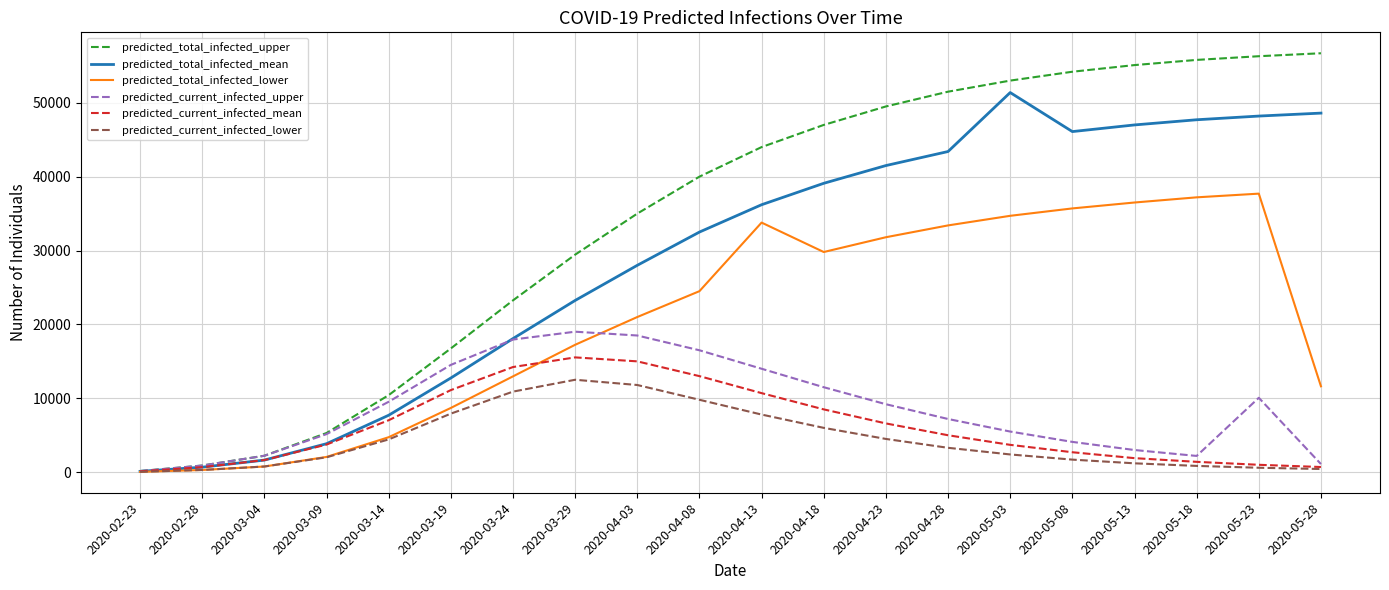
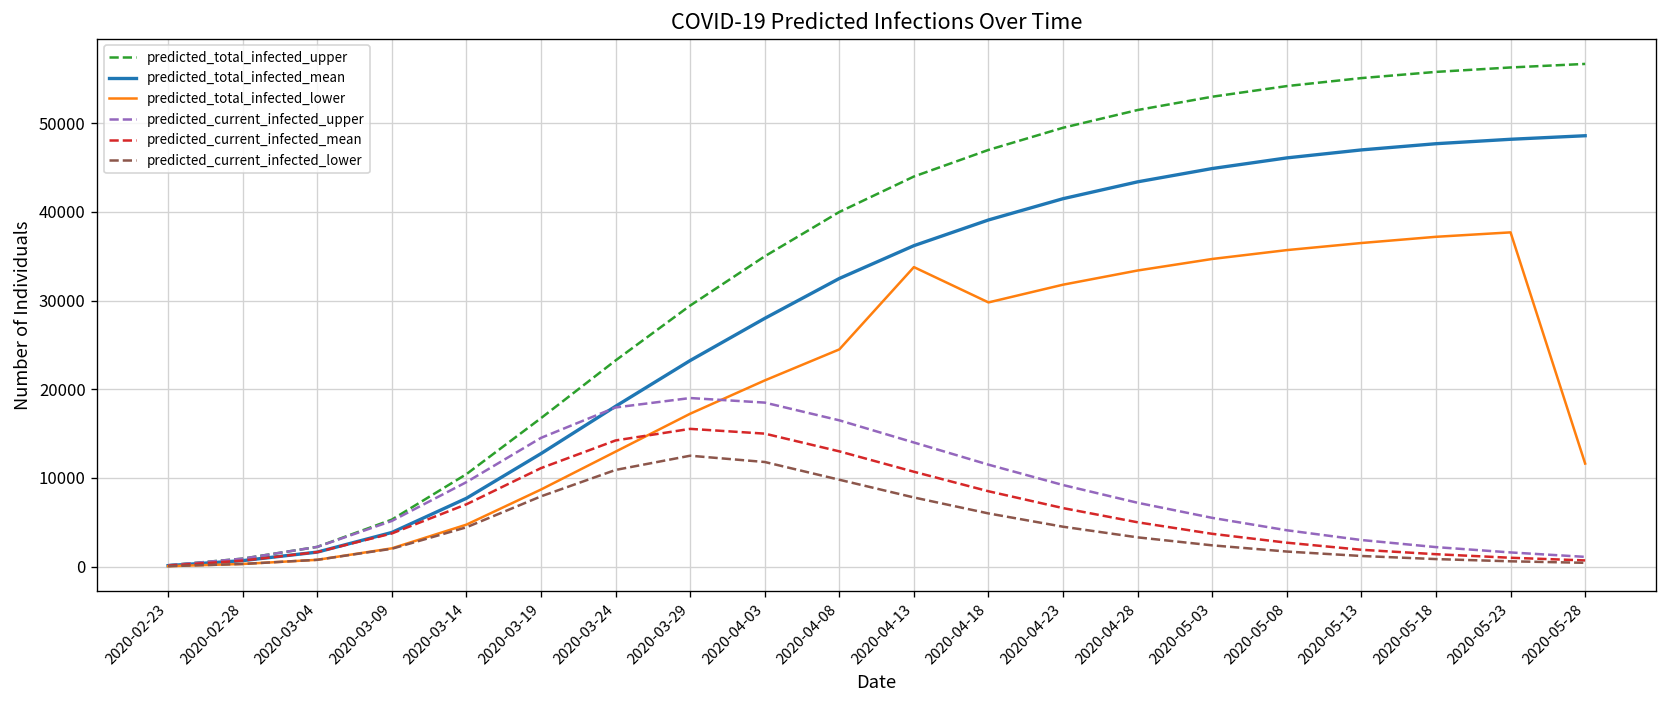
predicted_total_infected_mean, 2020-05-03: 51000 -> 45000
predicted_current_infected_upper, 2020-05-23: 10000 -> 2000
